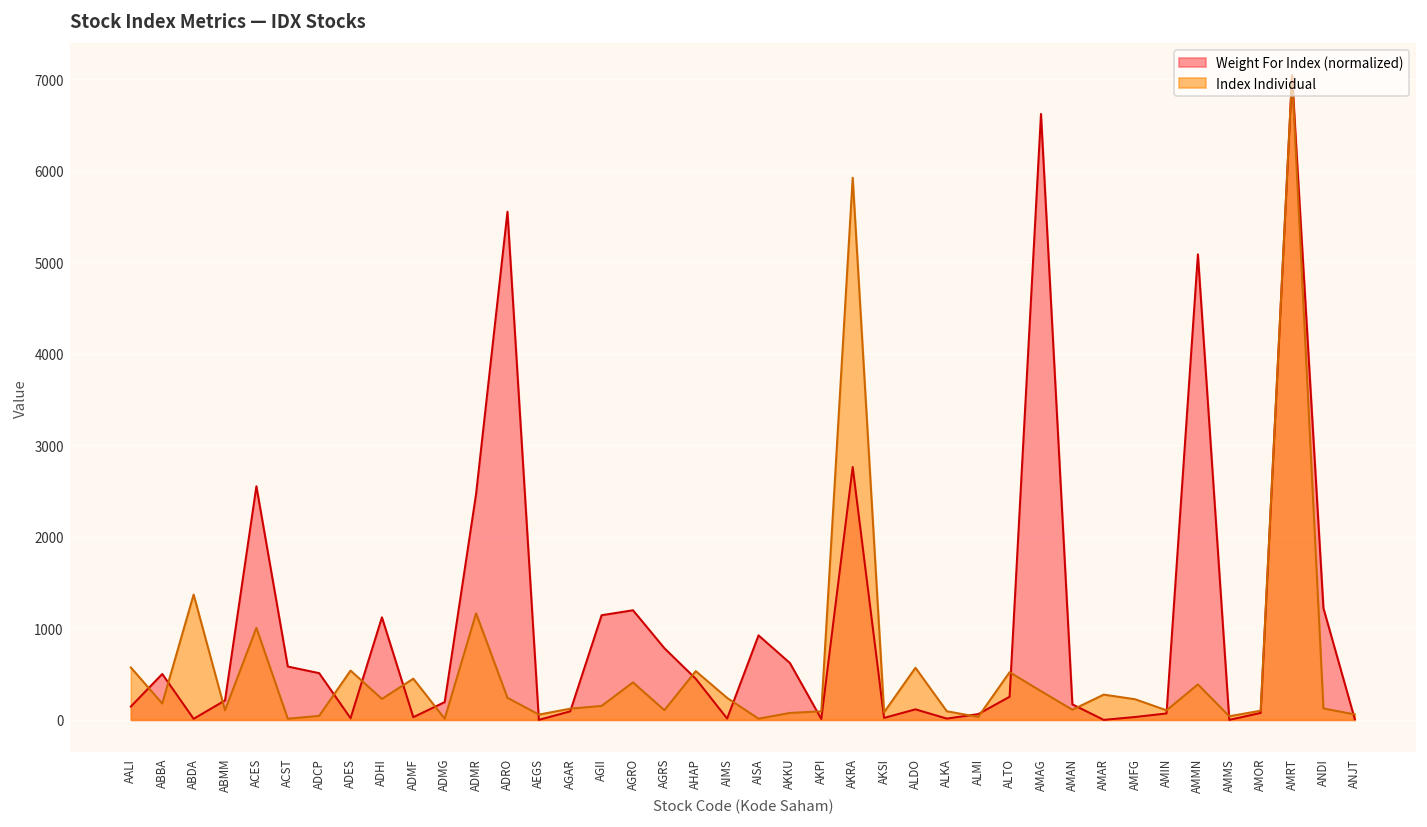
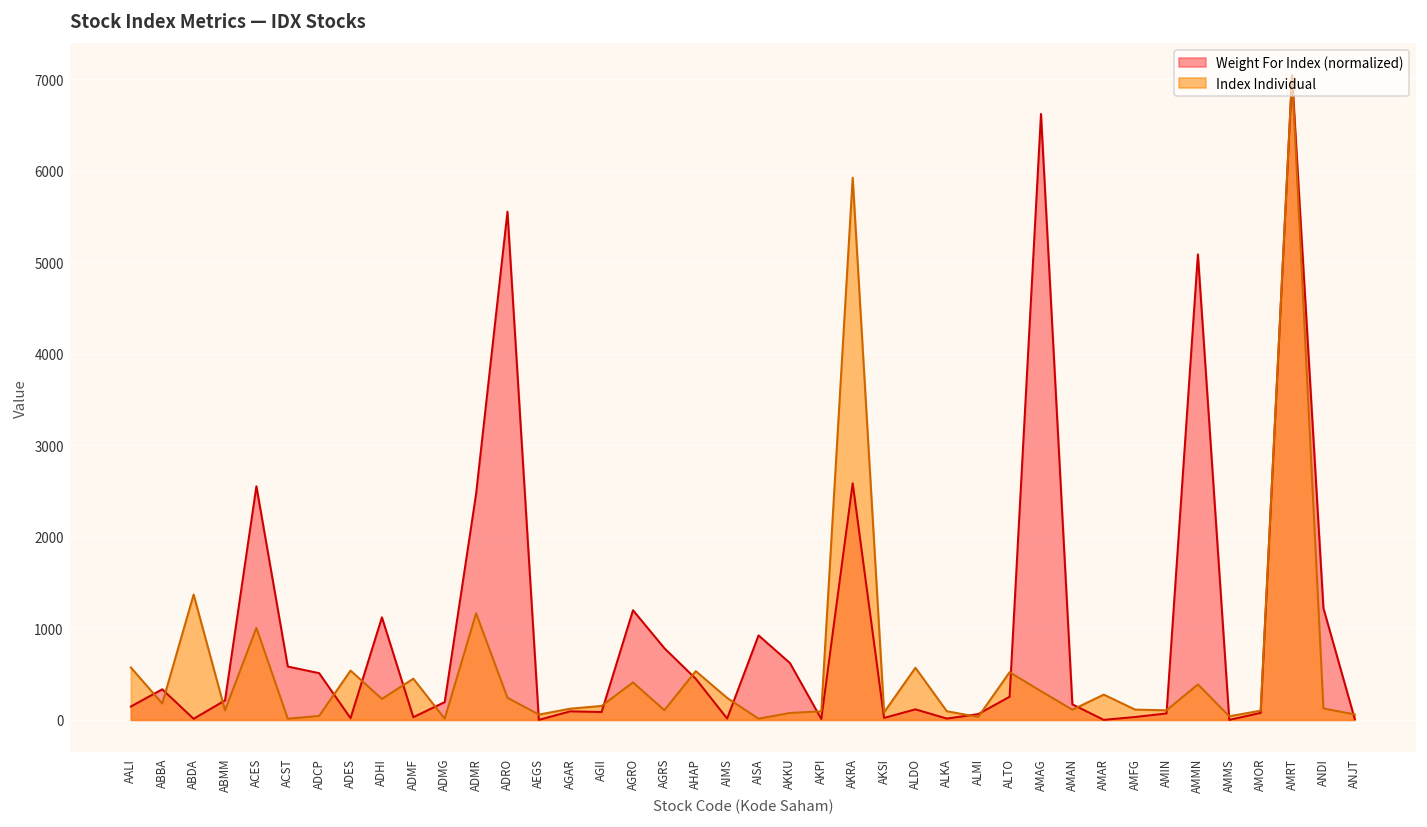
Weight For Index (normalized), ABBA: 500 -> 300
Weight For Index (normalized), AGII: 1100 -> 100
Weight For Index (normalized), AKRA: 2800 -> 2600
Index Individual, AMFG: 200 -> 100
